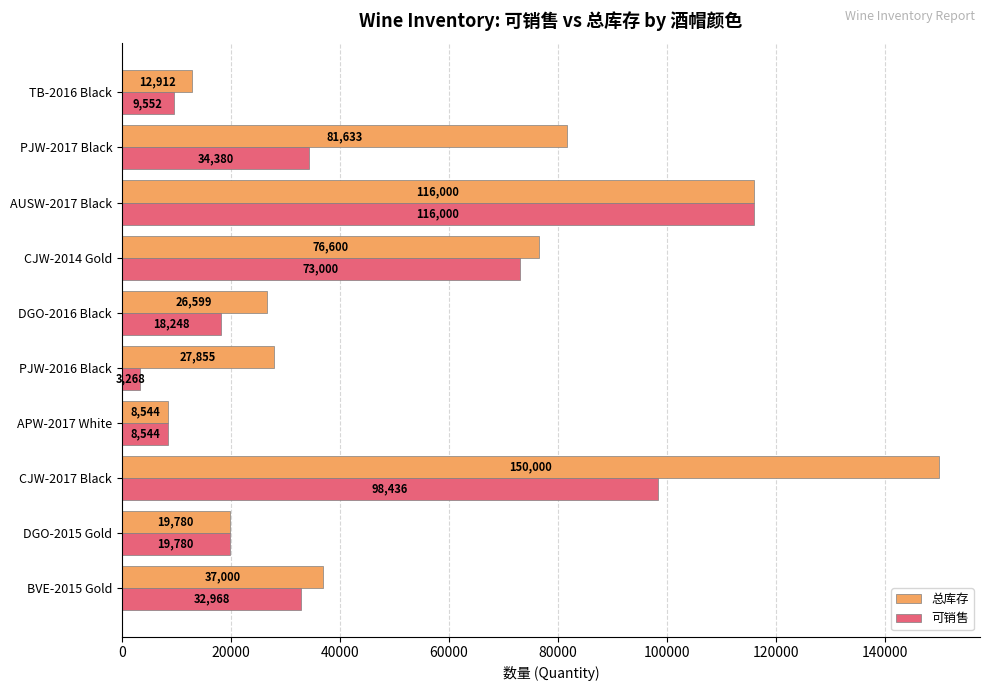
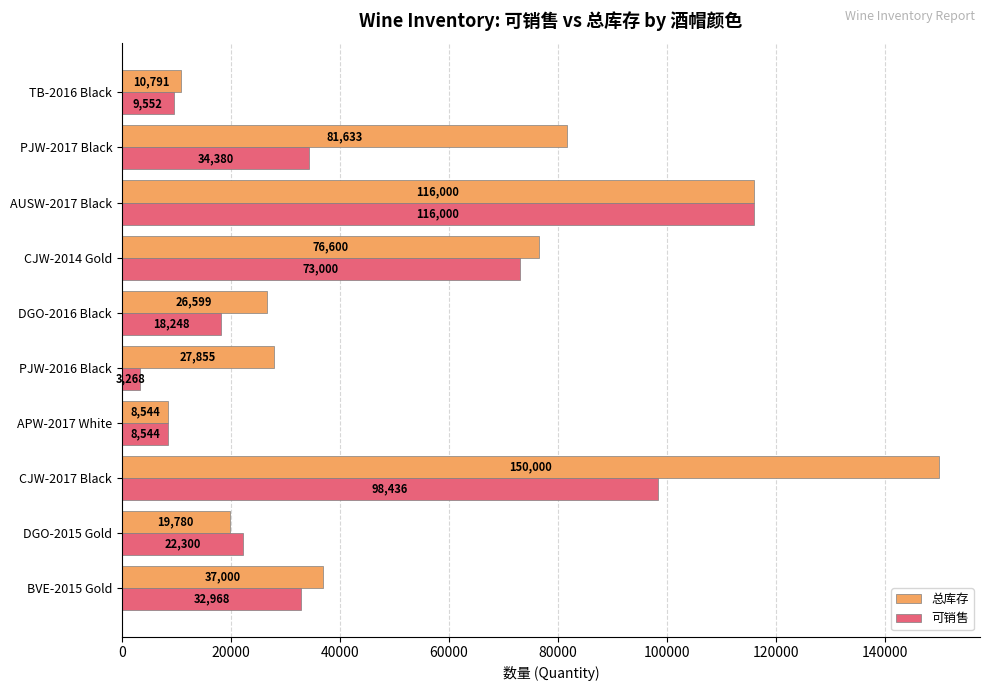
总库存, TB-2016 Black: 12,912 -> 10,791
可销售, DGO-2015 Gold: 19,780 -> 22,300
